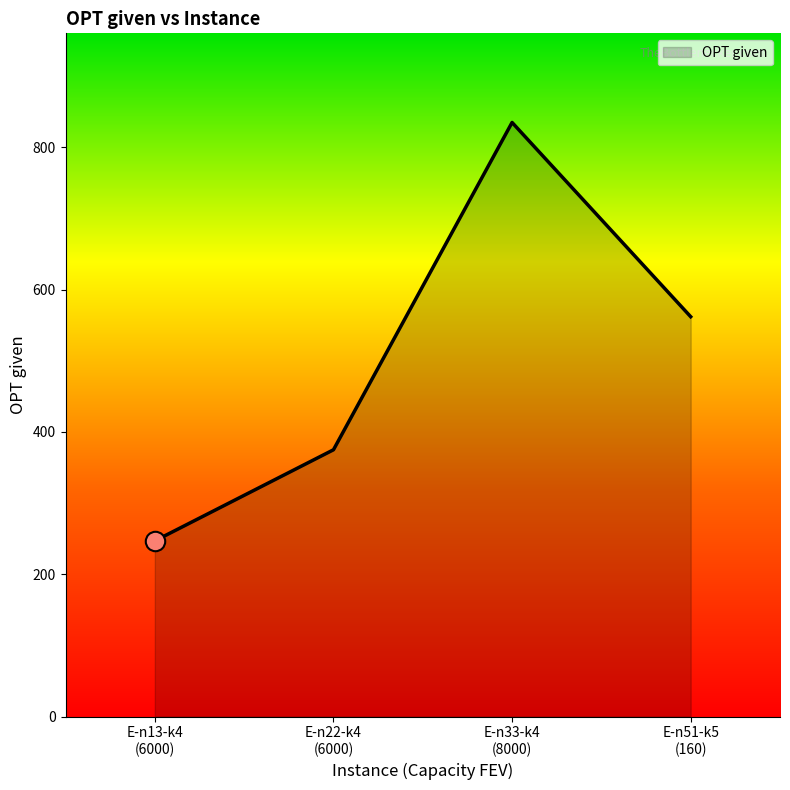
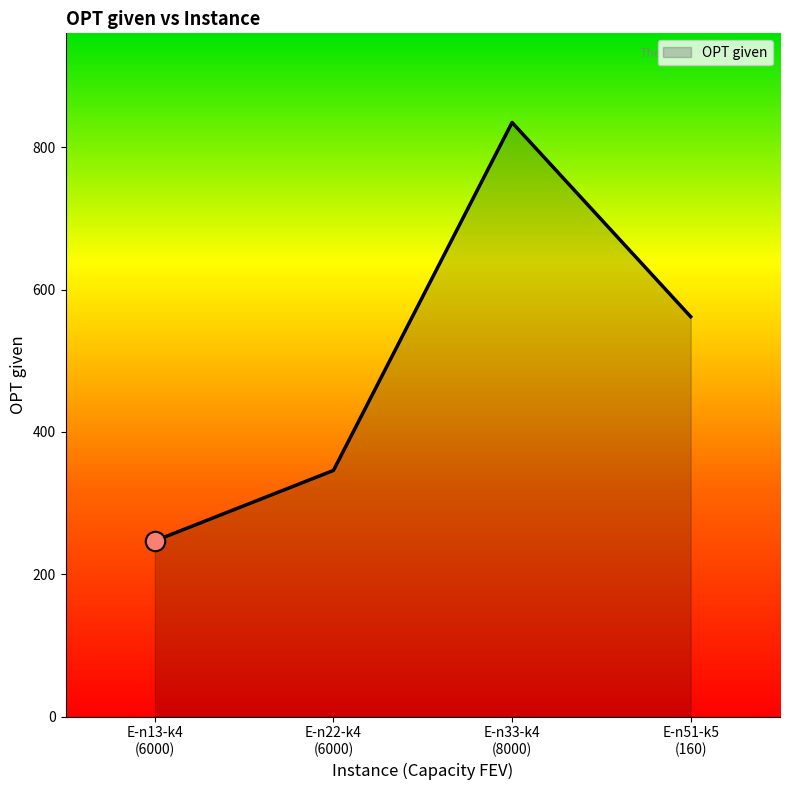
OPT given, E-n22-k4 (6000): 380 -> 350
